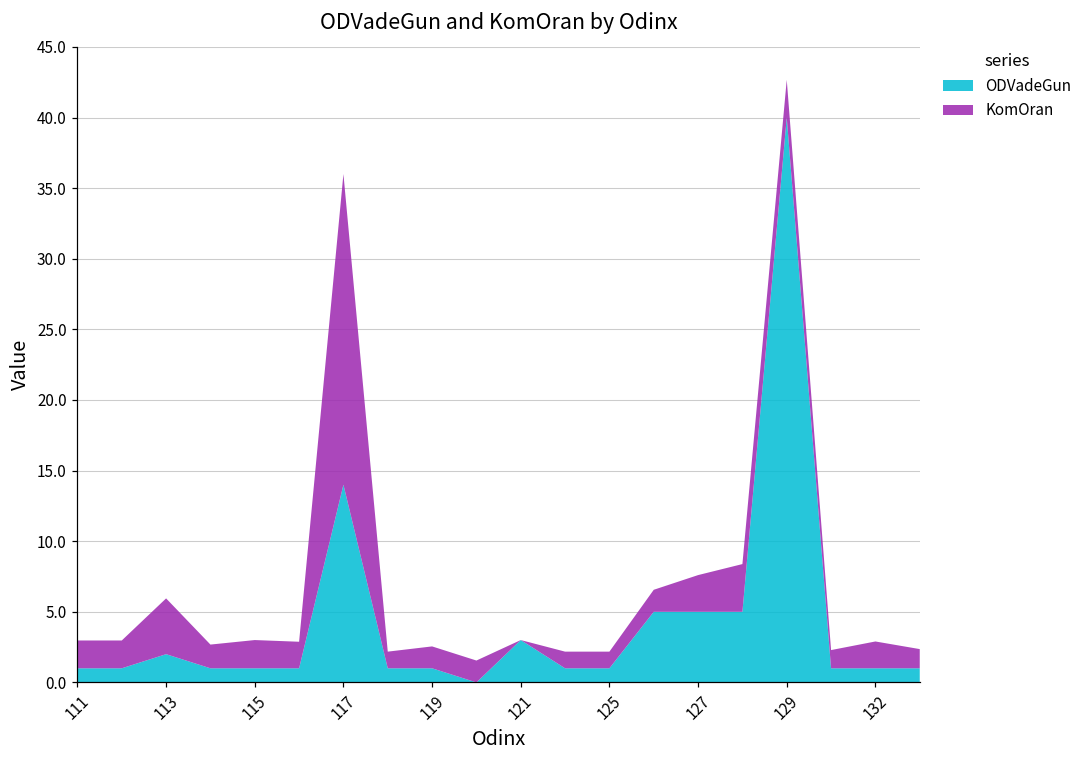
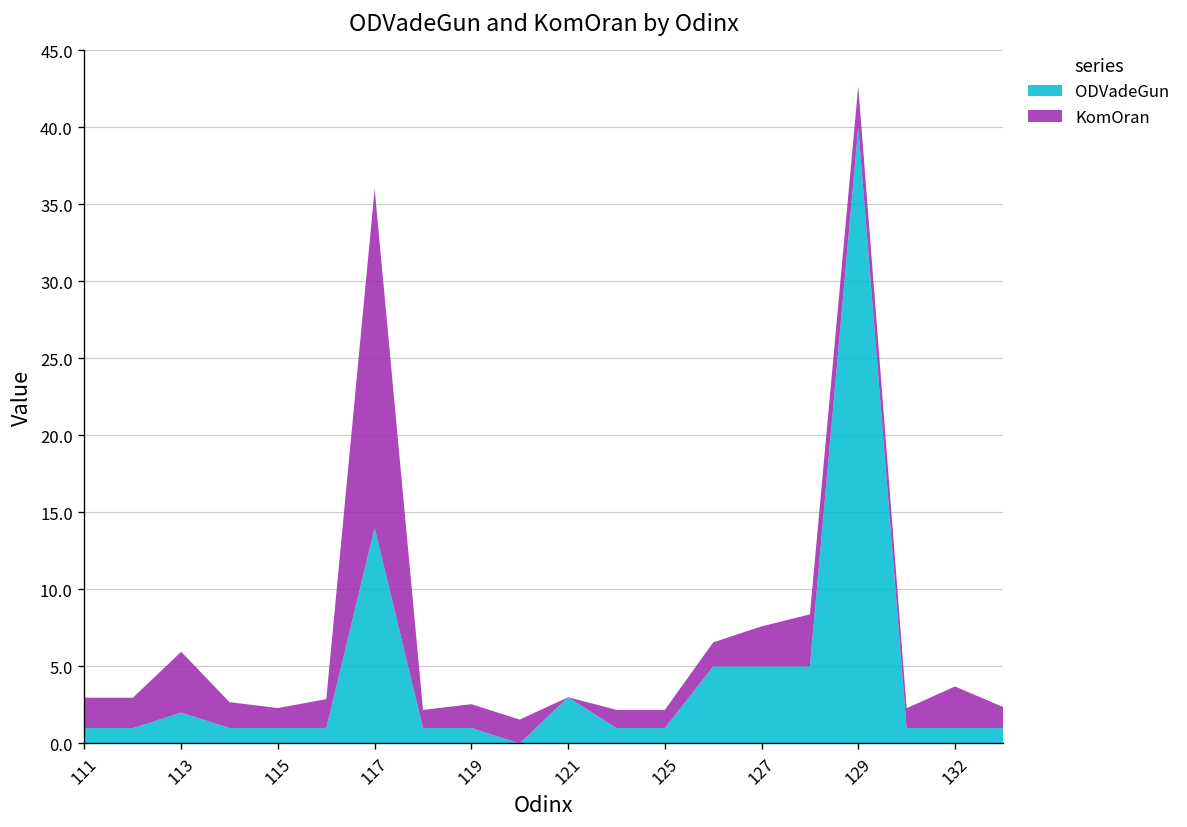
KomOran, 115: 2.0 -> 1.3
KomOran, 132: 1.9 -> 2.7
